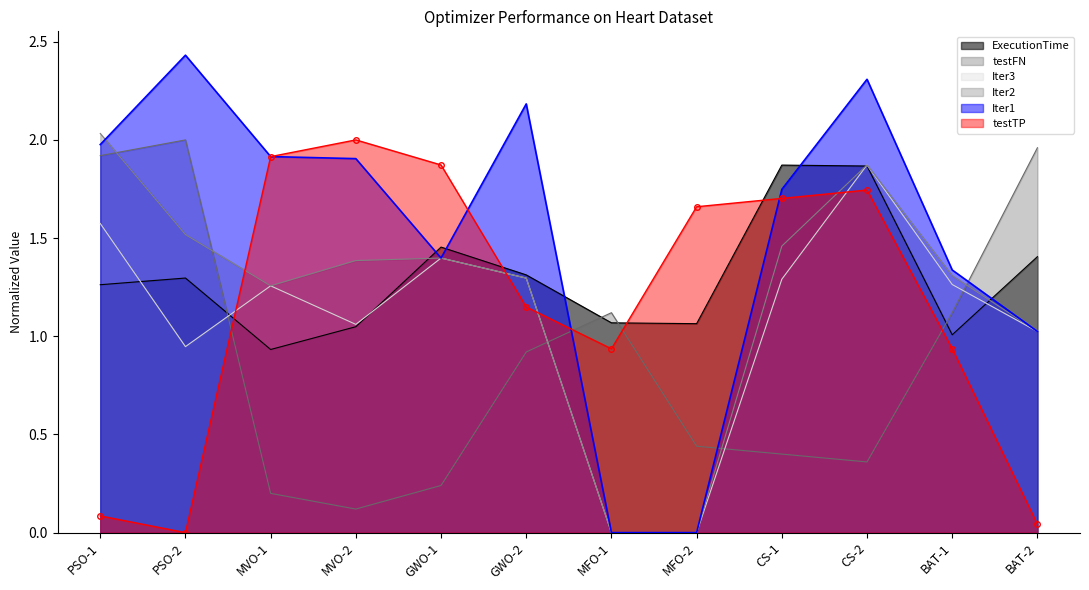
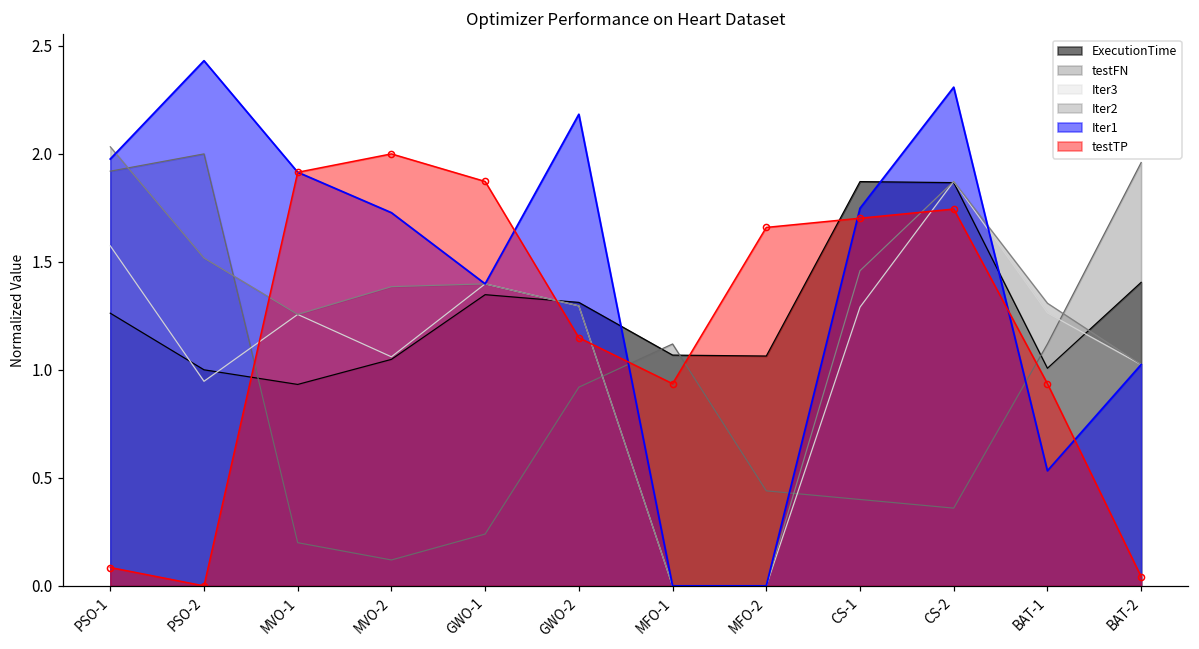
ExecutionTime, PSO-2: 1.30 -> 1.00
Iter1, MVO-2: 1.90 -> 1.73
ExecutionTime, GWO-1: 1.45 -> 1.35
Iter1, BAT-1: 1.34 -> 0.53
